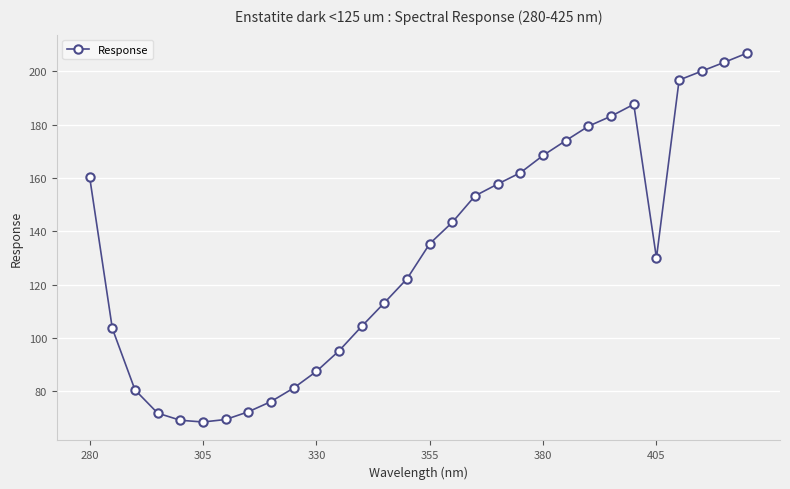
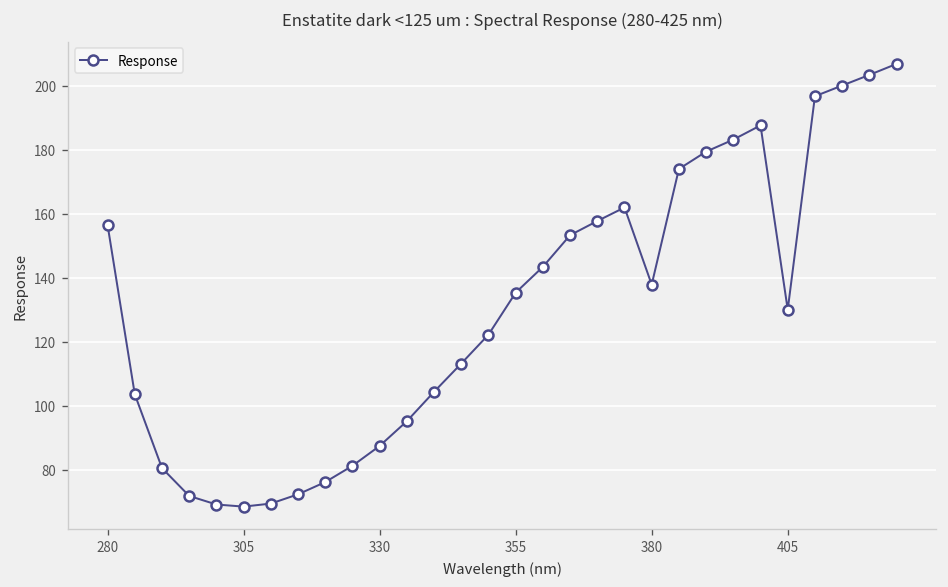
280: 160 -> 156
380: 168 -> 138
